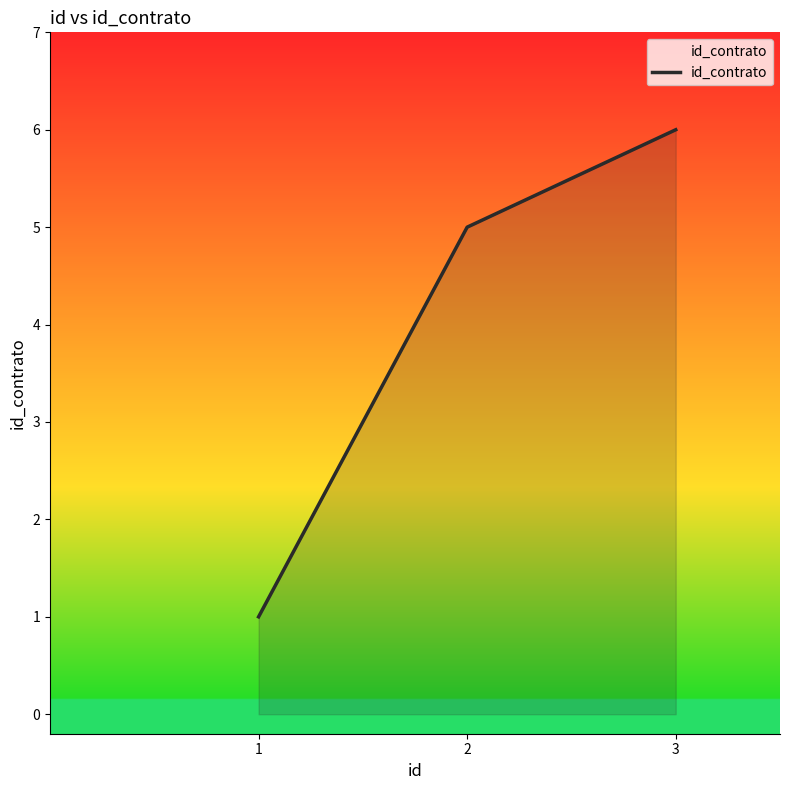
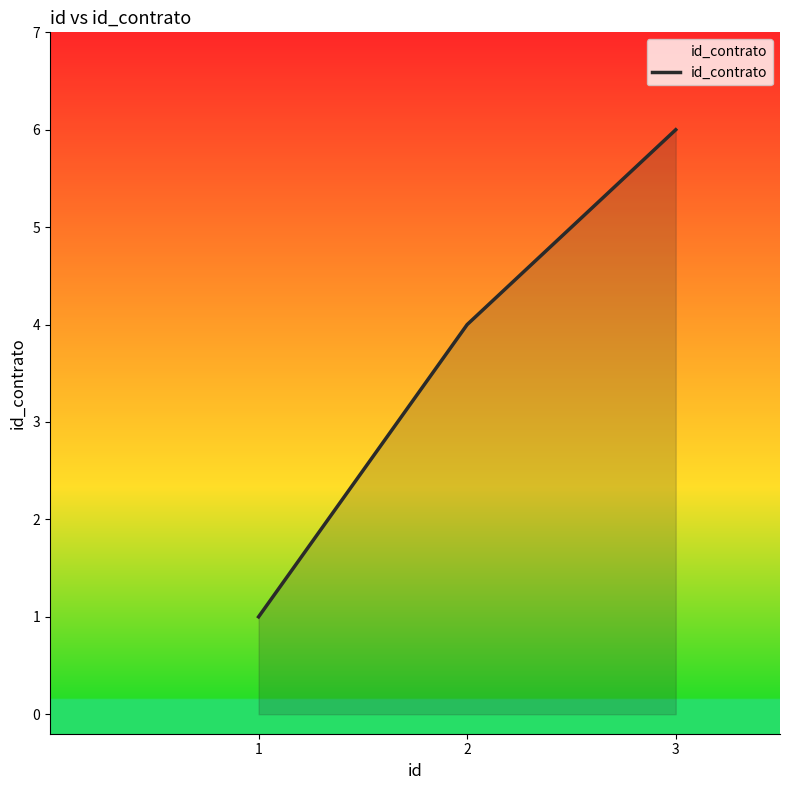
2: 5 -> 4
